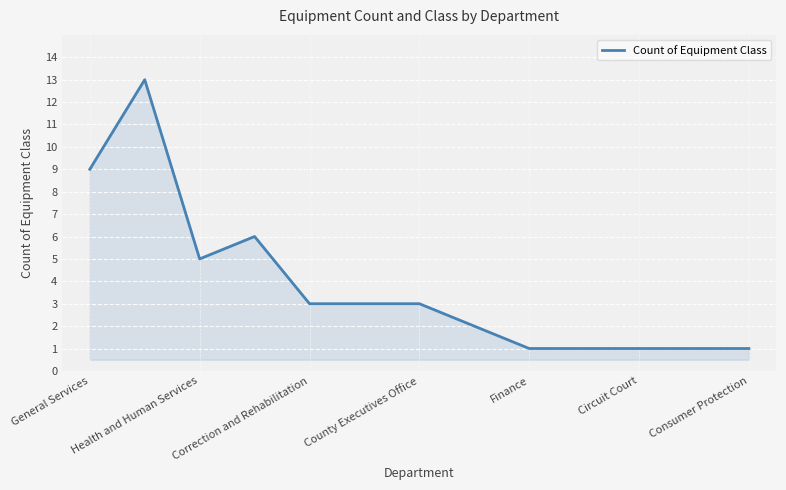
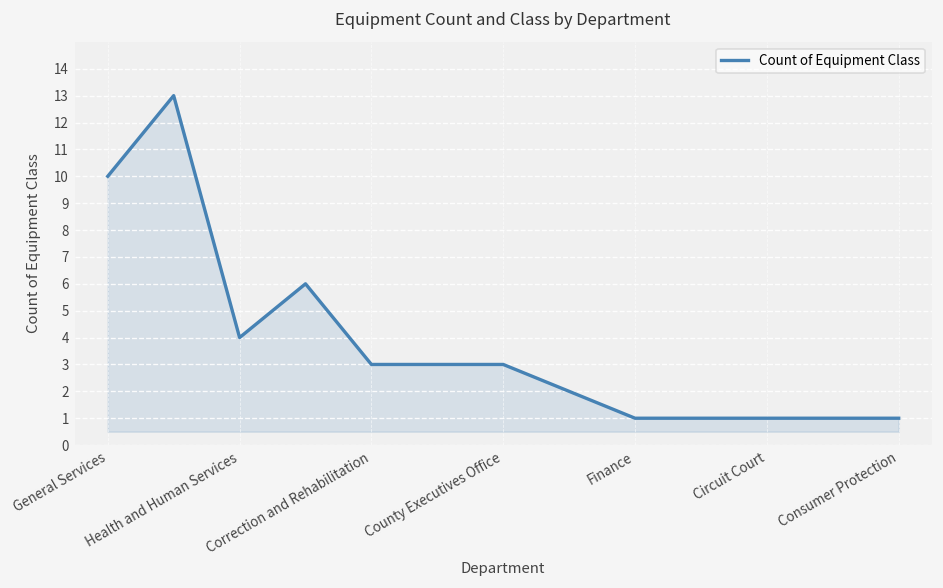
General Services: 9 -> 10
Health and Human Services: 5 -> 4
